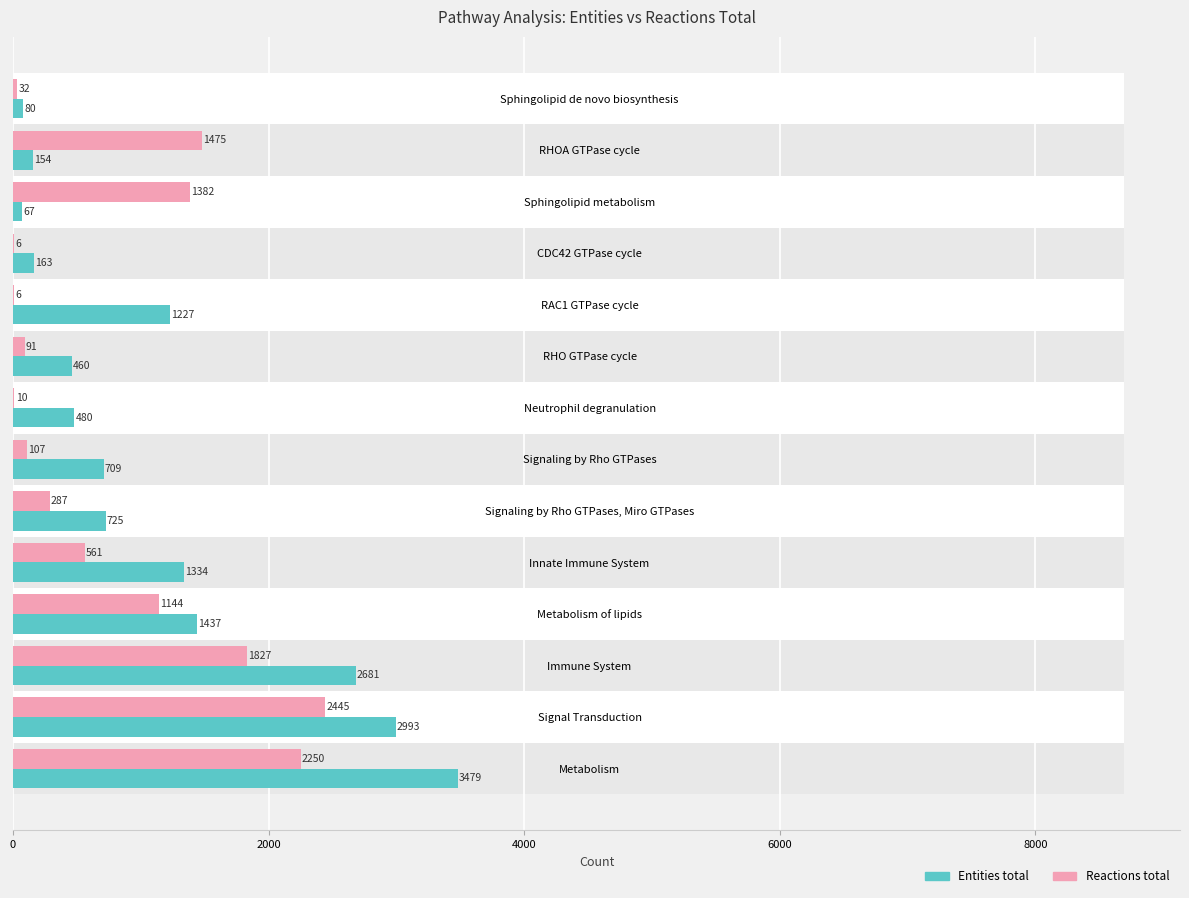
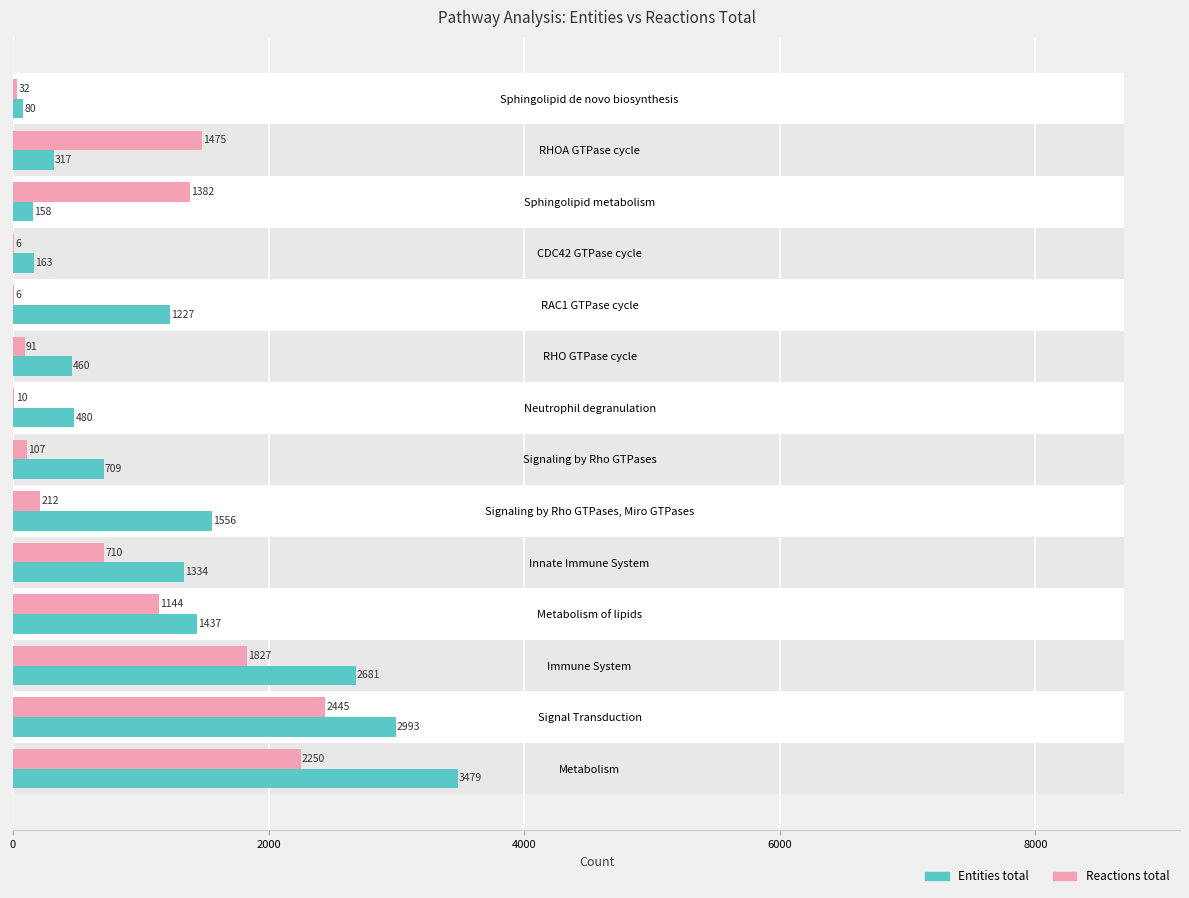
Entities total, RHOA GTPase cycle: 154 -> 317
Entities total, Sphingolipid metabolism: 67 -> 158
Reactions total, Signaling by Rho GTPases, Miro GTPases: 287 -> 212
Entities total, Signaling by Rho GTPases, Miro GTPases: 725 -> 1556
Reactions total, Innate Immune System: 561 -> 710
